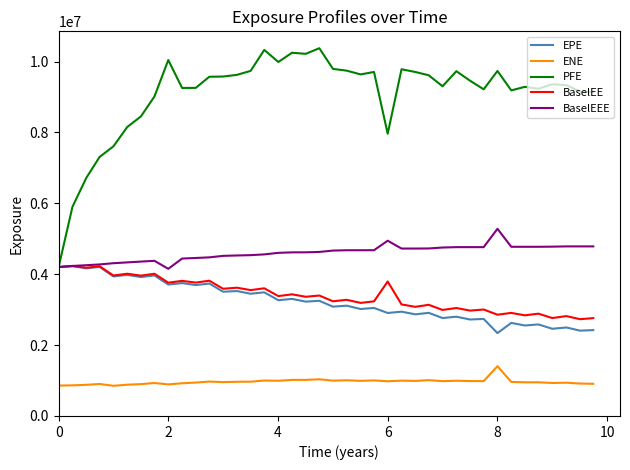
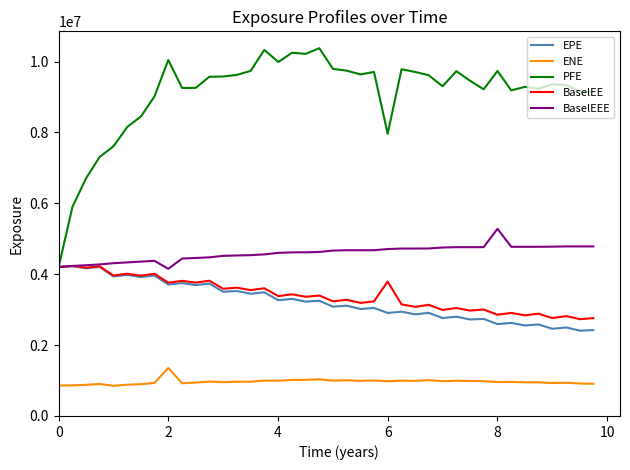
ENE, 2: 900000 -> 1400000
BaselEEE, 6: 4900000 -> 4700000
EPE, 8: 2300000 -> 2600000
ENE, 8: 1400000 -> 1000000
